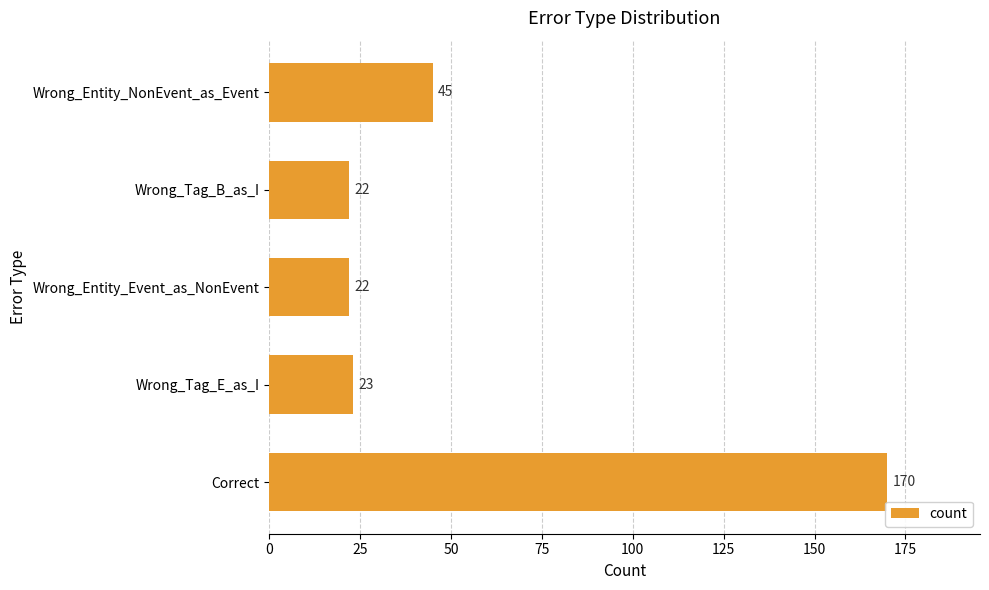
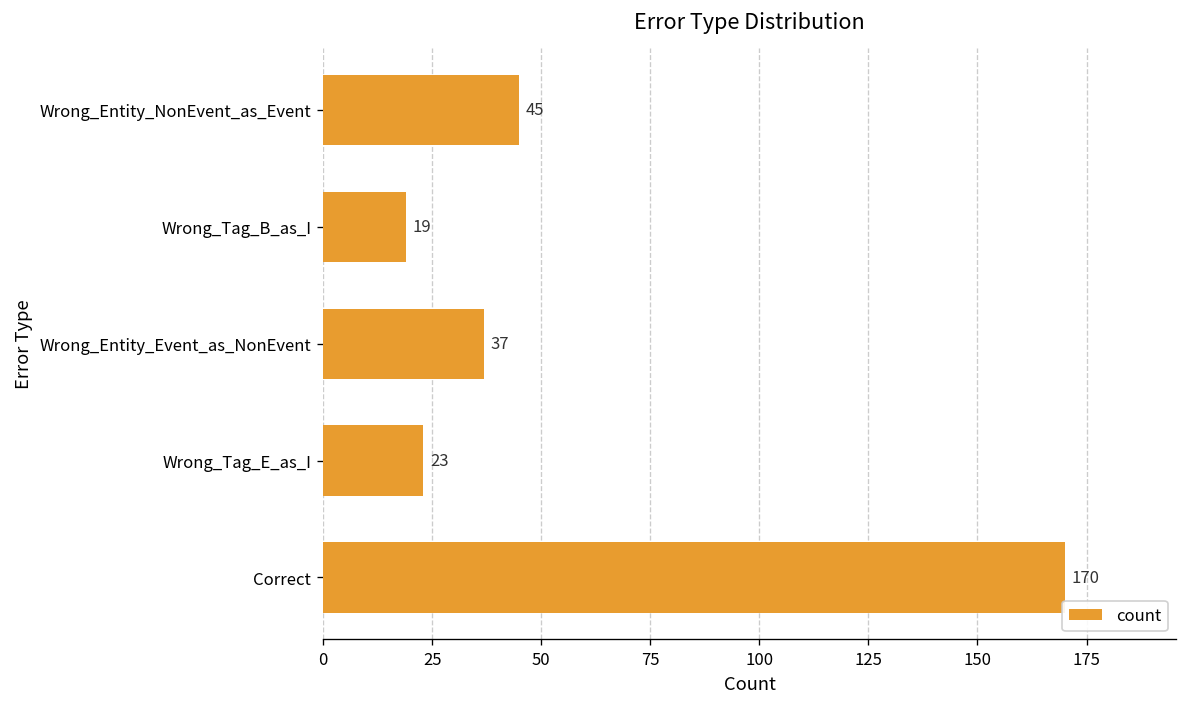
Wrong_Tag_B_as_I: 22 -> 19
Wrong_Entity_Event_as_NonEvent: 22 -> 37
